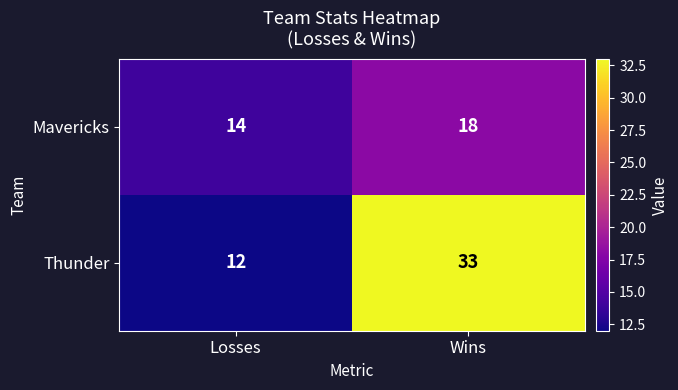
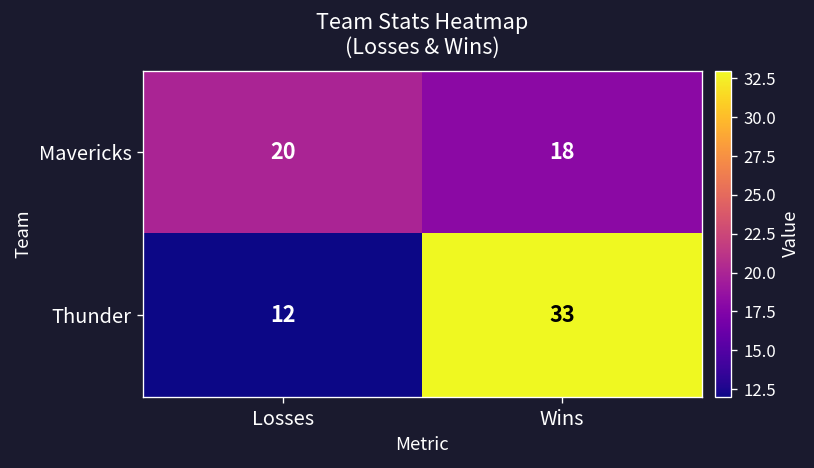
Mavericks, Losses: 14 -> 20
